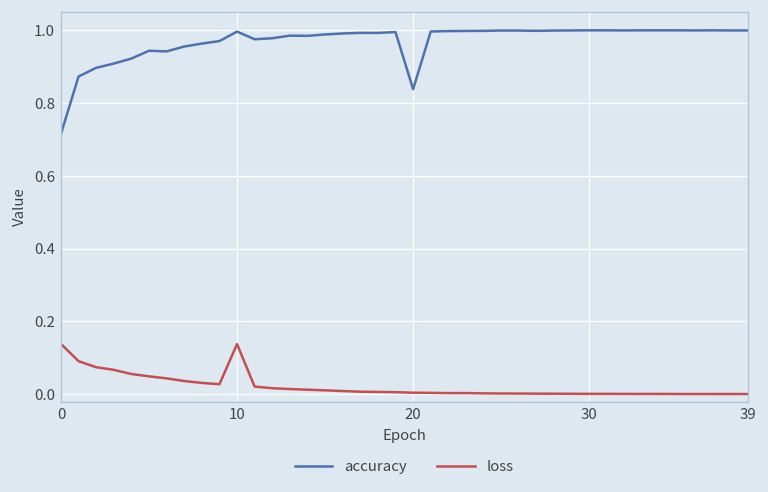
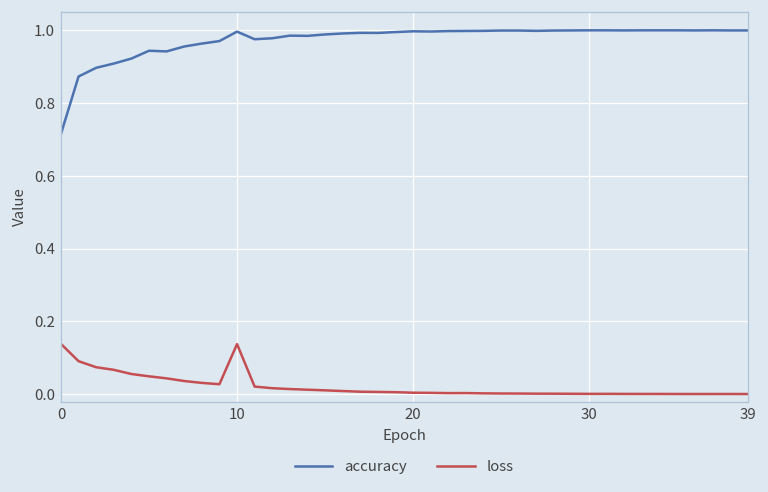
accuracy, 20: 0.84 -> 1.00
